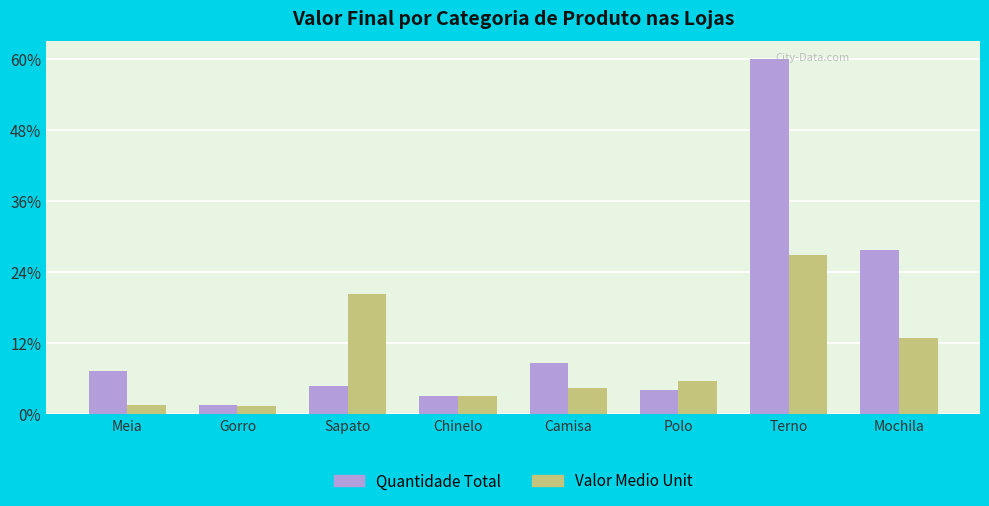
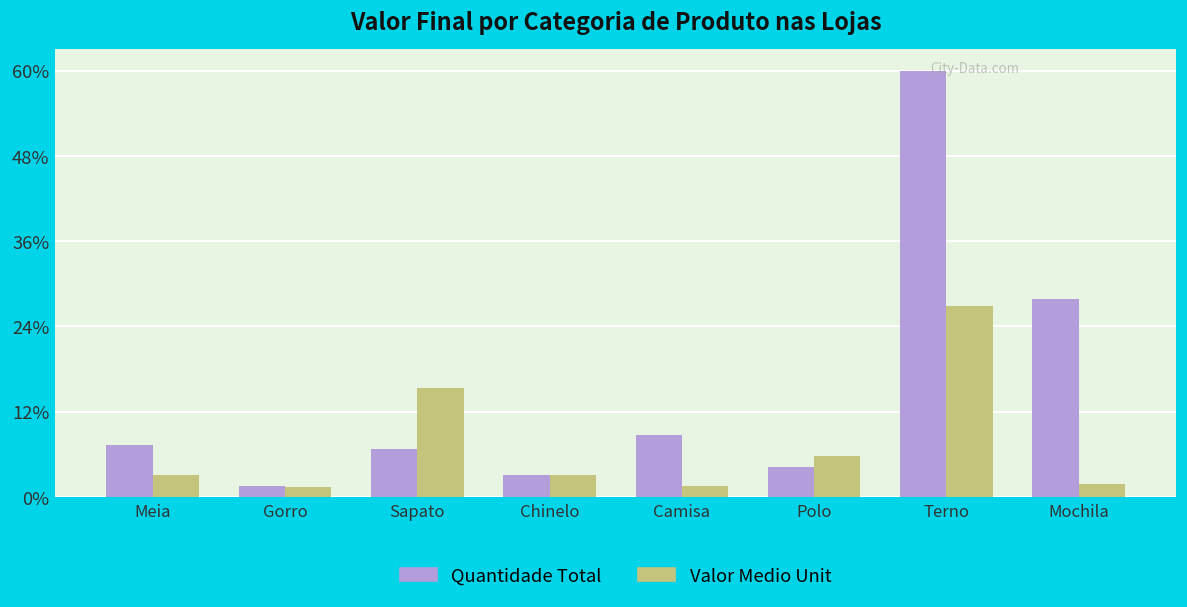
Valor Medio Unit, Meia: 2% -> 3%
Quantidade Total, Sapato: 5% -> 7%
Valor Medio Unit, Sapato: 20% -> 15%
Valor Medio Unit, Camisa: 4% -> 2%
Valor Medio Unit, Mochila: 13% -> 2%
